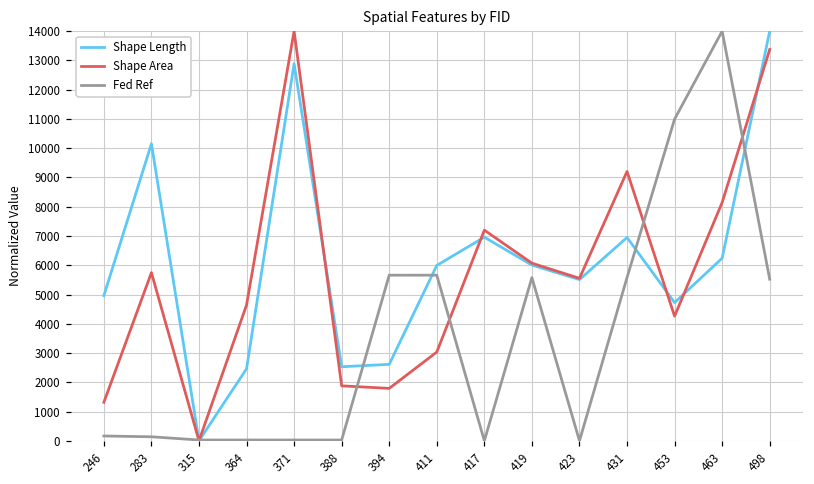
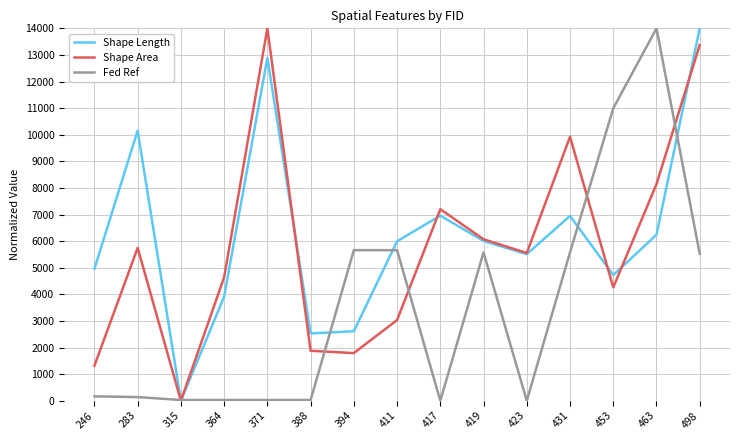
Shape Length, 364: 2500 -> 3900
Shape Area, 431: 9200 -> 9900
